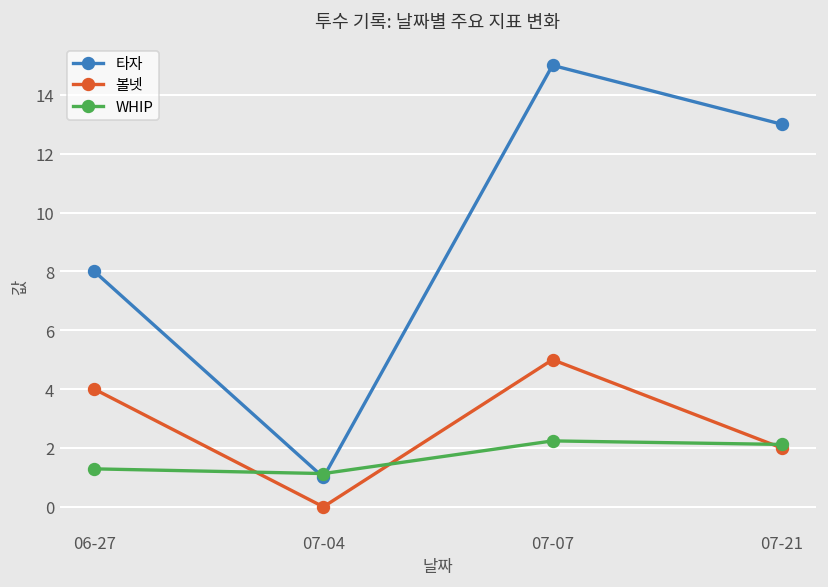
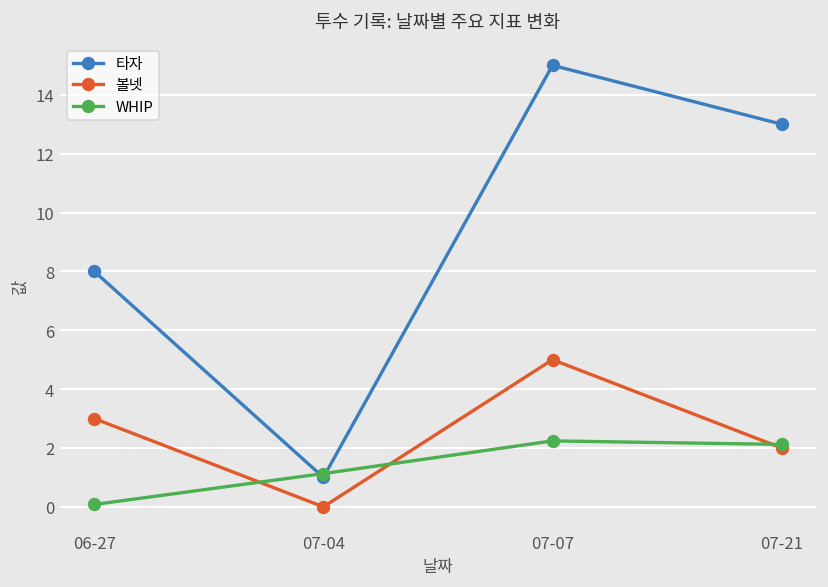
볼넷, 06-27: 4 -> 3
WHIP, 06-27: 1.3 -> 0.1
